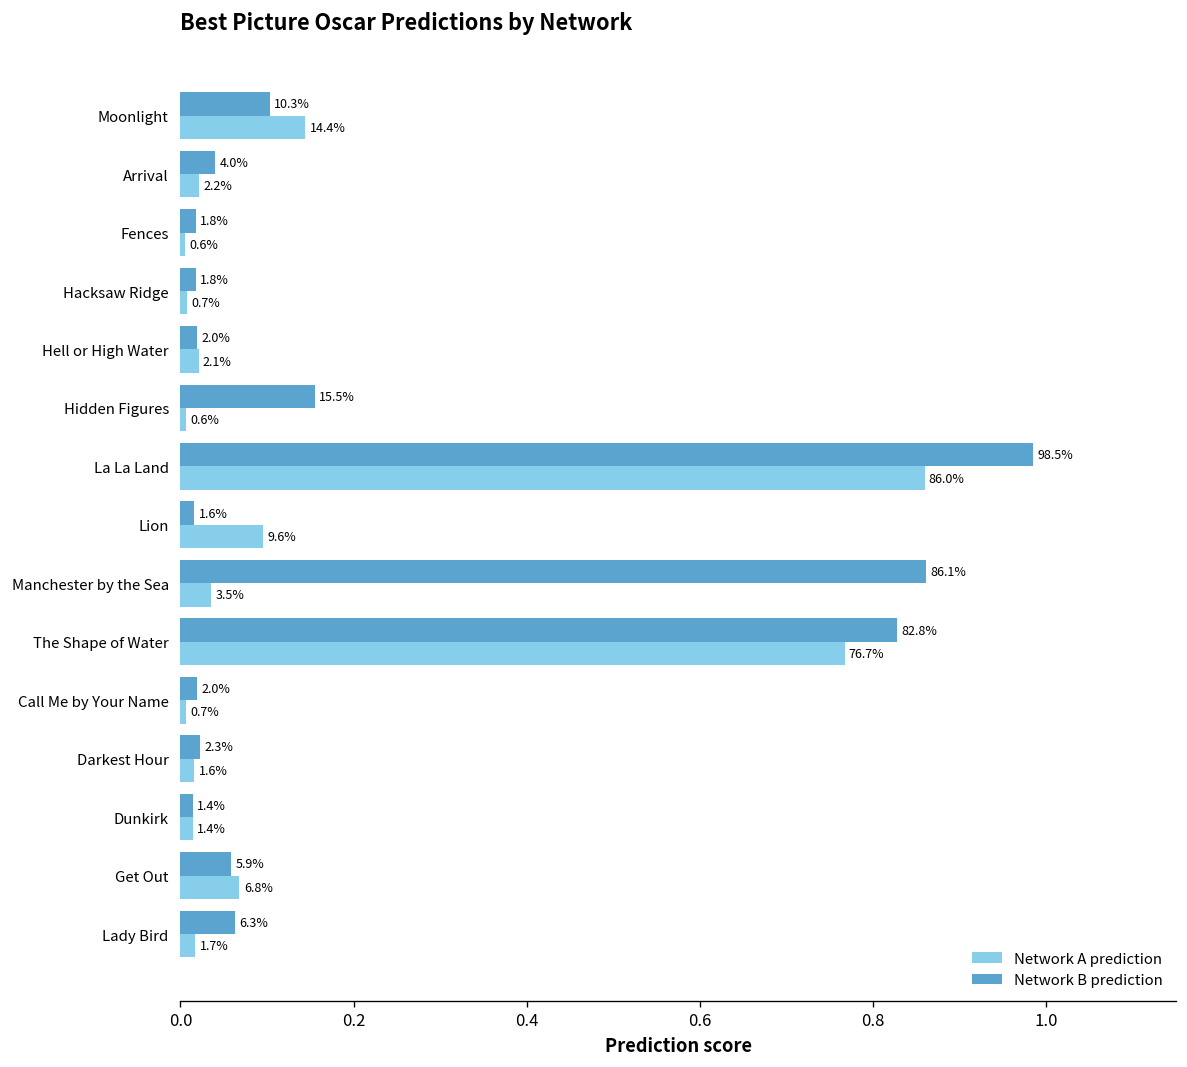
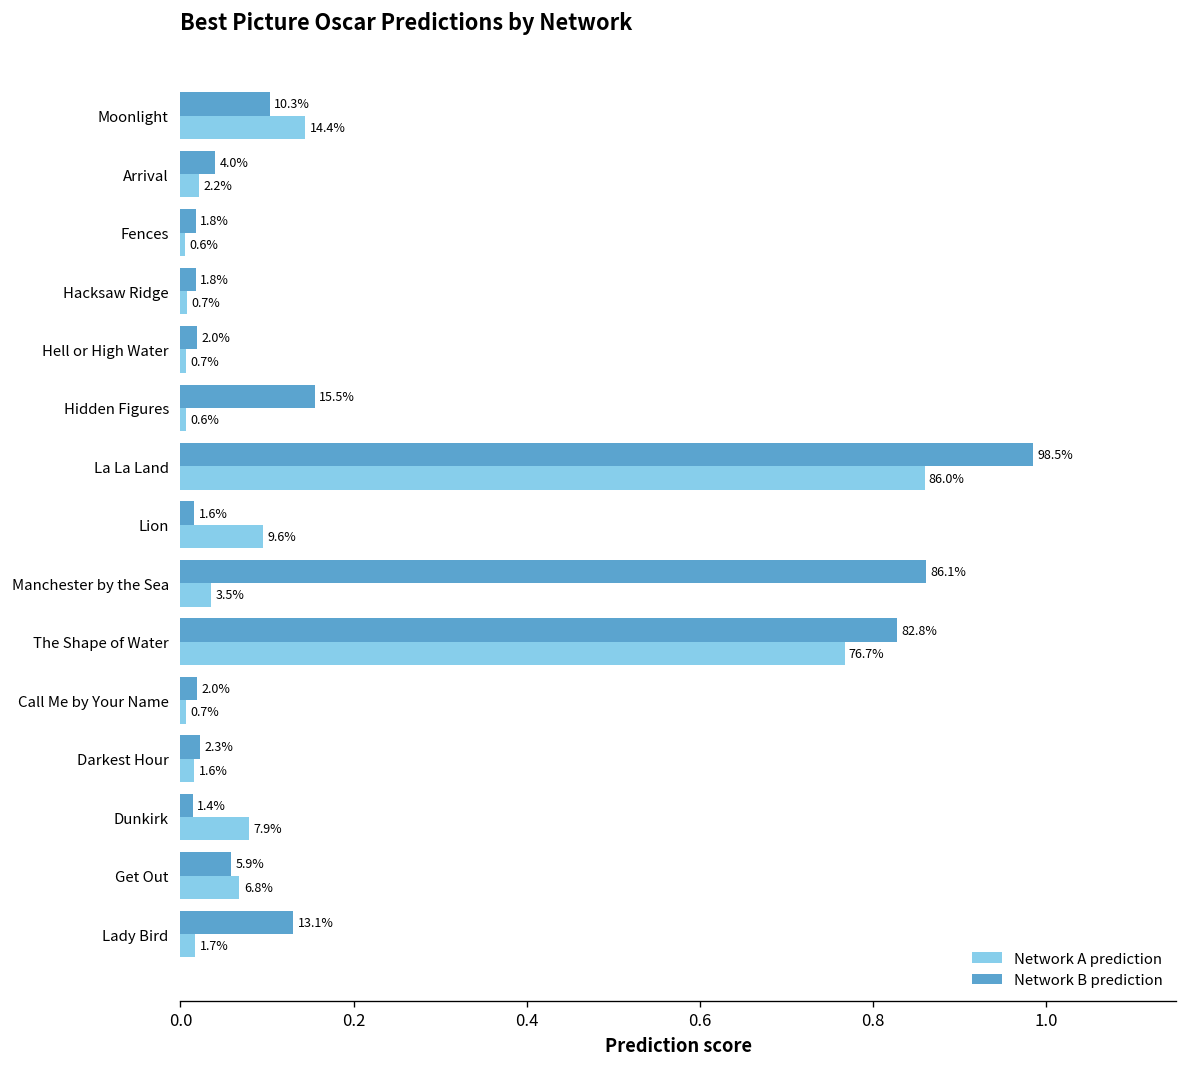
Network A prediction, Hell or High Water: 2.1% -> 0.7%
Network A prediction, Dunkirk: 1.4% -> 7.9%
Network B prediction, Lady Bird: 6.3% -> 13.1%
